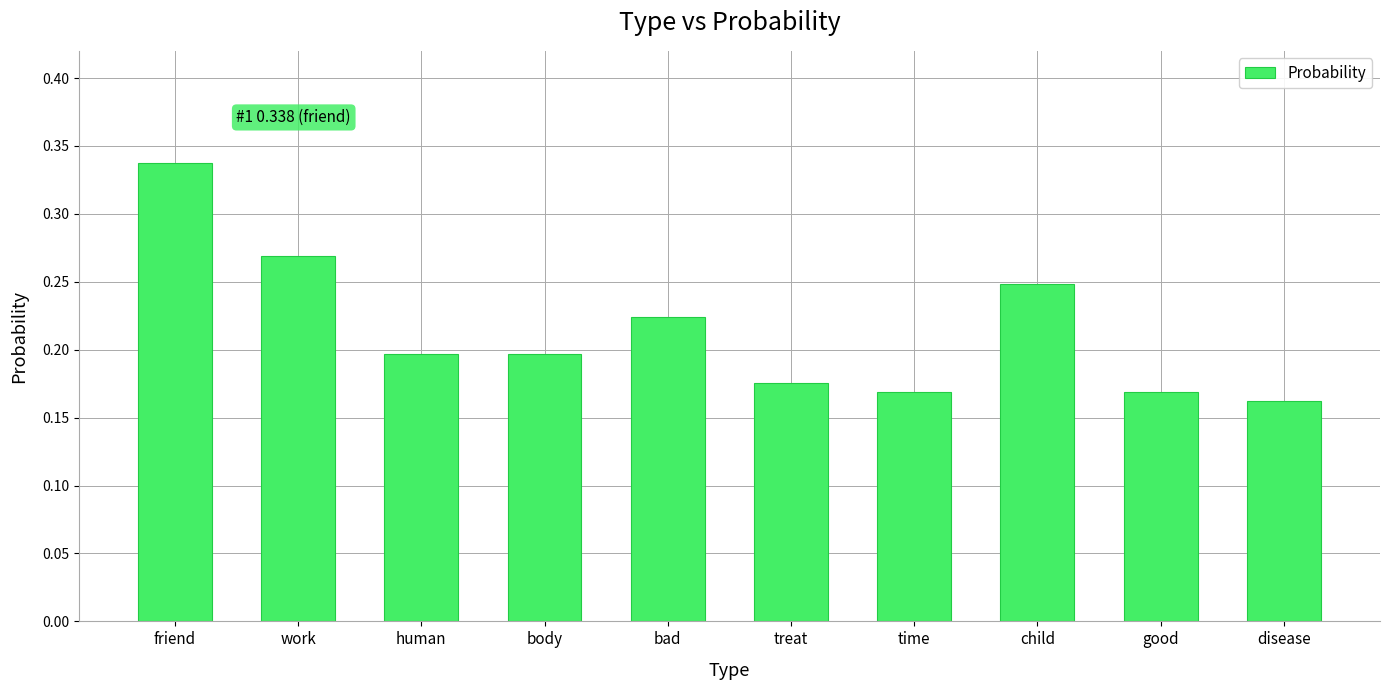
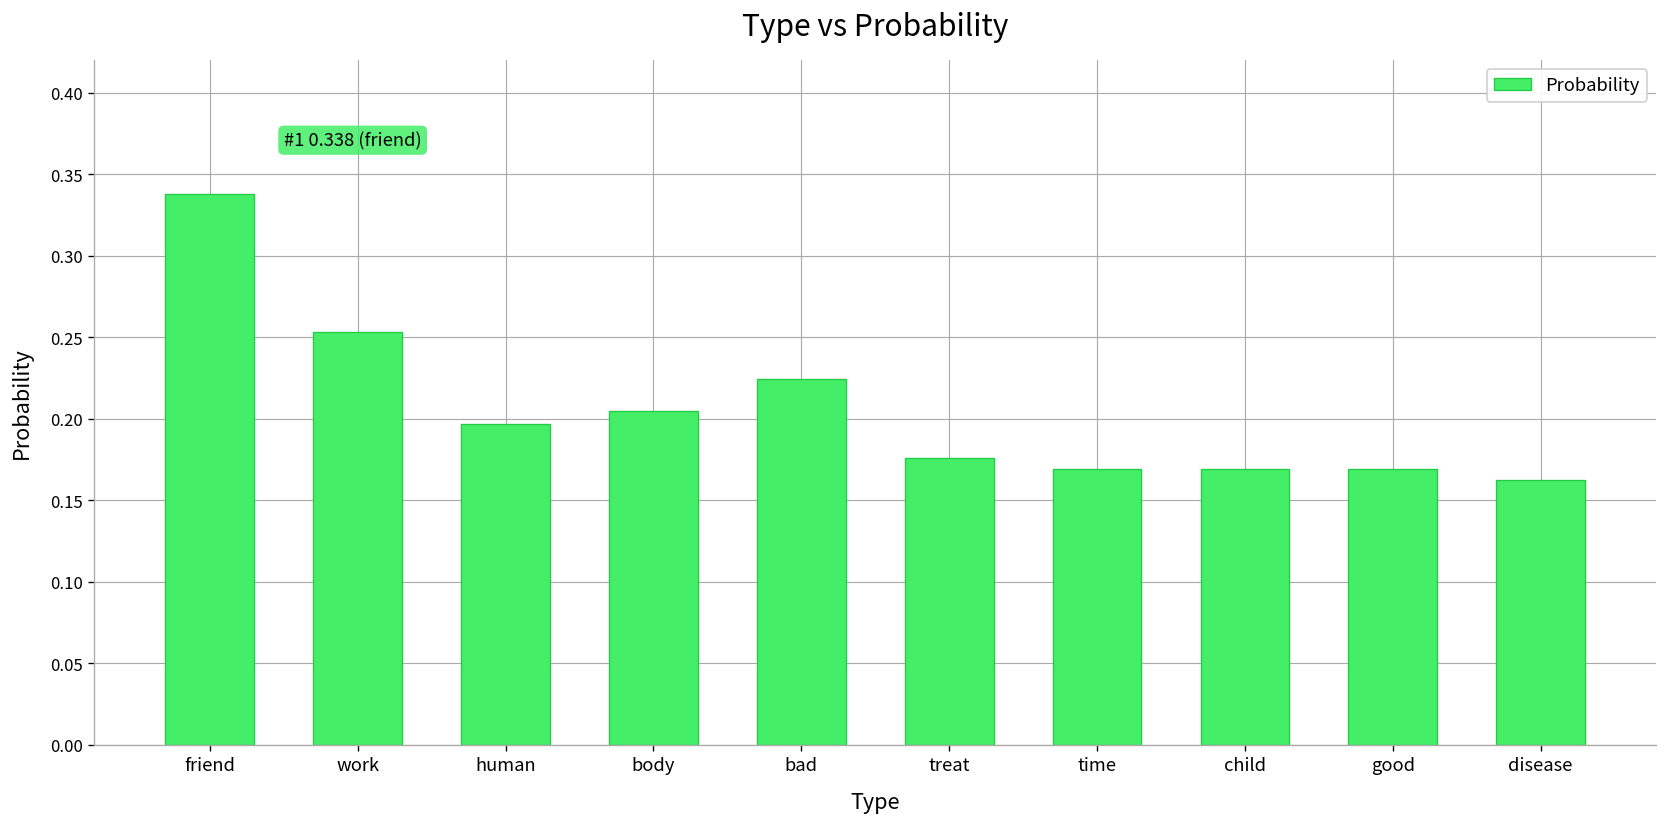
work: 0.269 -> 0.253
body: 0.197 -> 0.205
child: 0.248 -> 0.169
